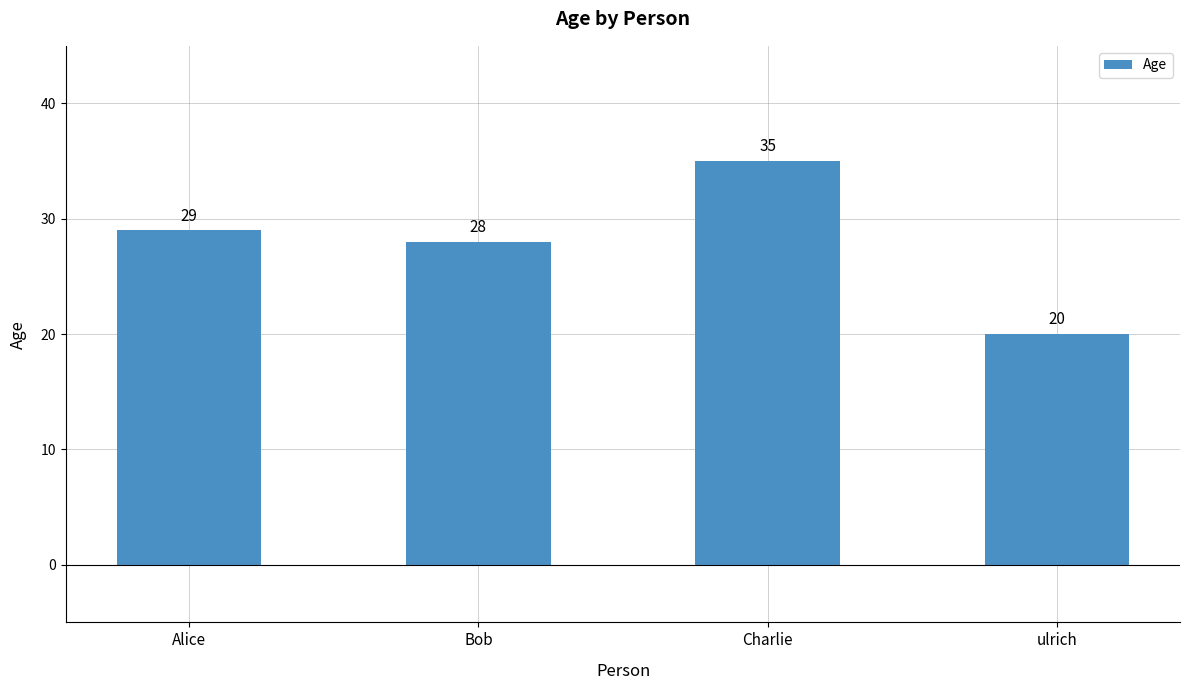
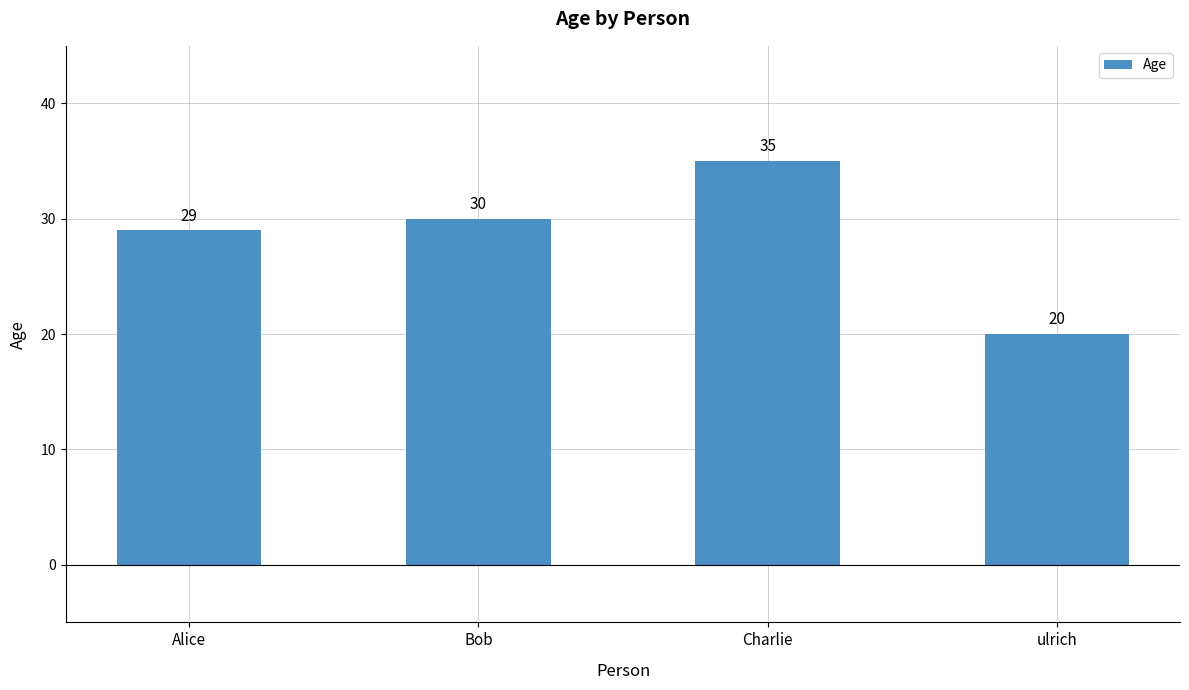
Bob: 28 -> 30
